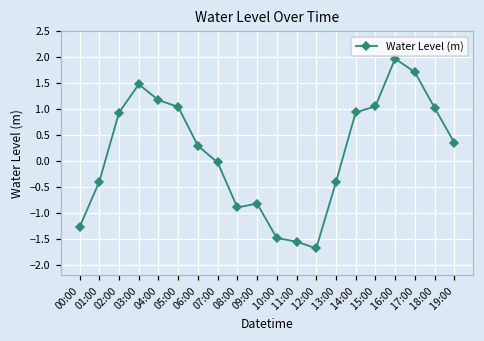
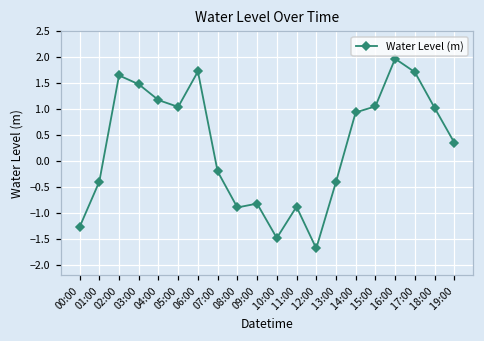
02:00: 0.9 -> 1.6
06:00: 0.3 -> 1.7
07:00: 0.0 -> -0.2
11:00: -1.6 -> -0.9
